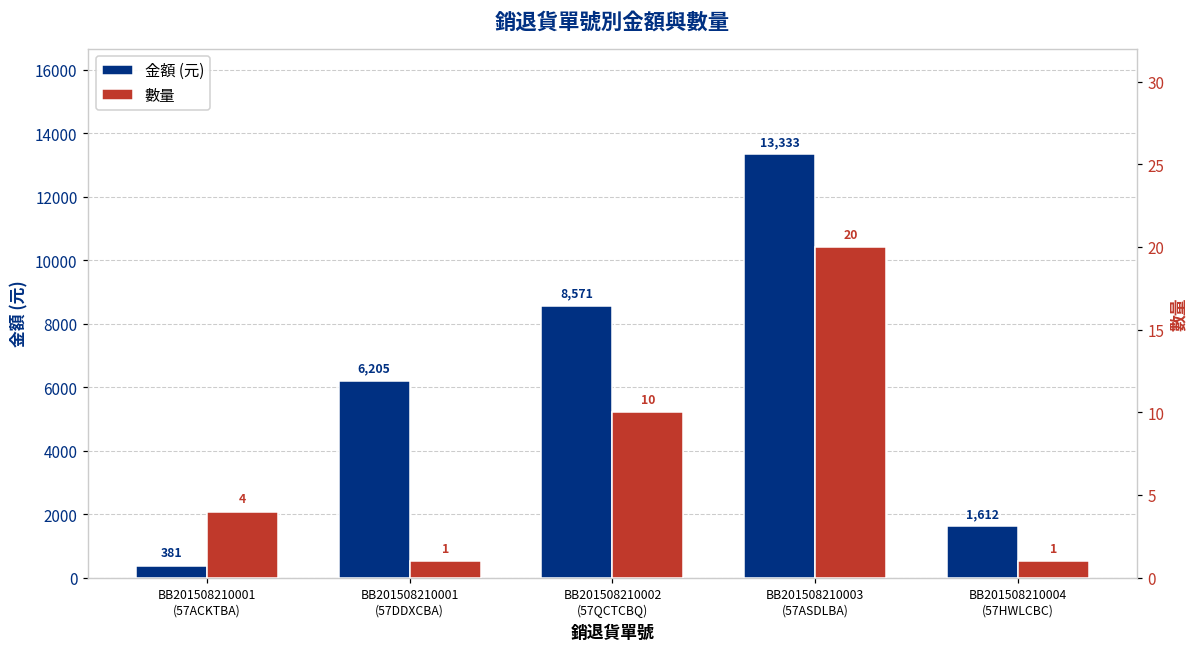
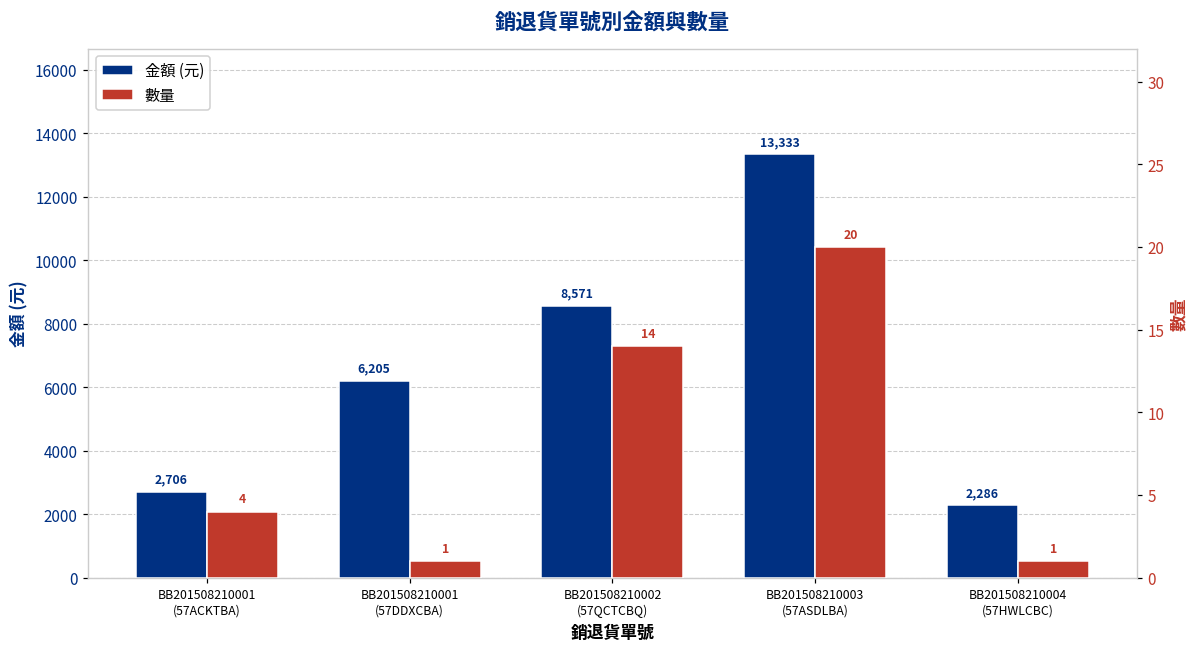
金額 (元), BB201508210001 (57ACKTBA): 381 -> 2,706
金額 (元), BB201508210004 (57HWLCBC): 1,612 -> 2,286
數量, BB201508210002 (57QCTCBQ): 10 -> 14
